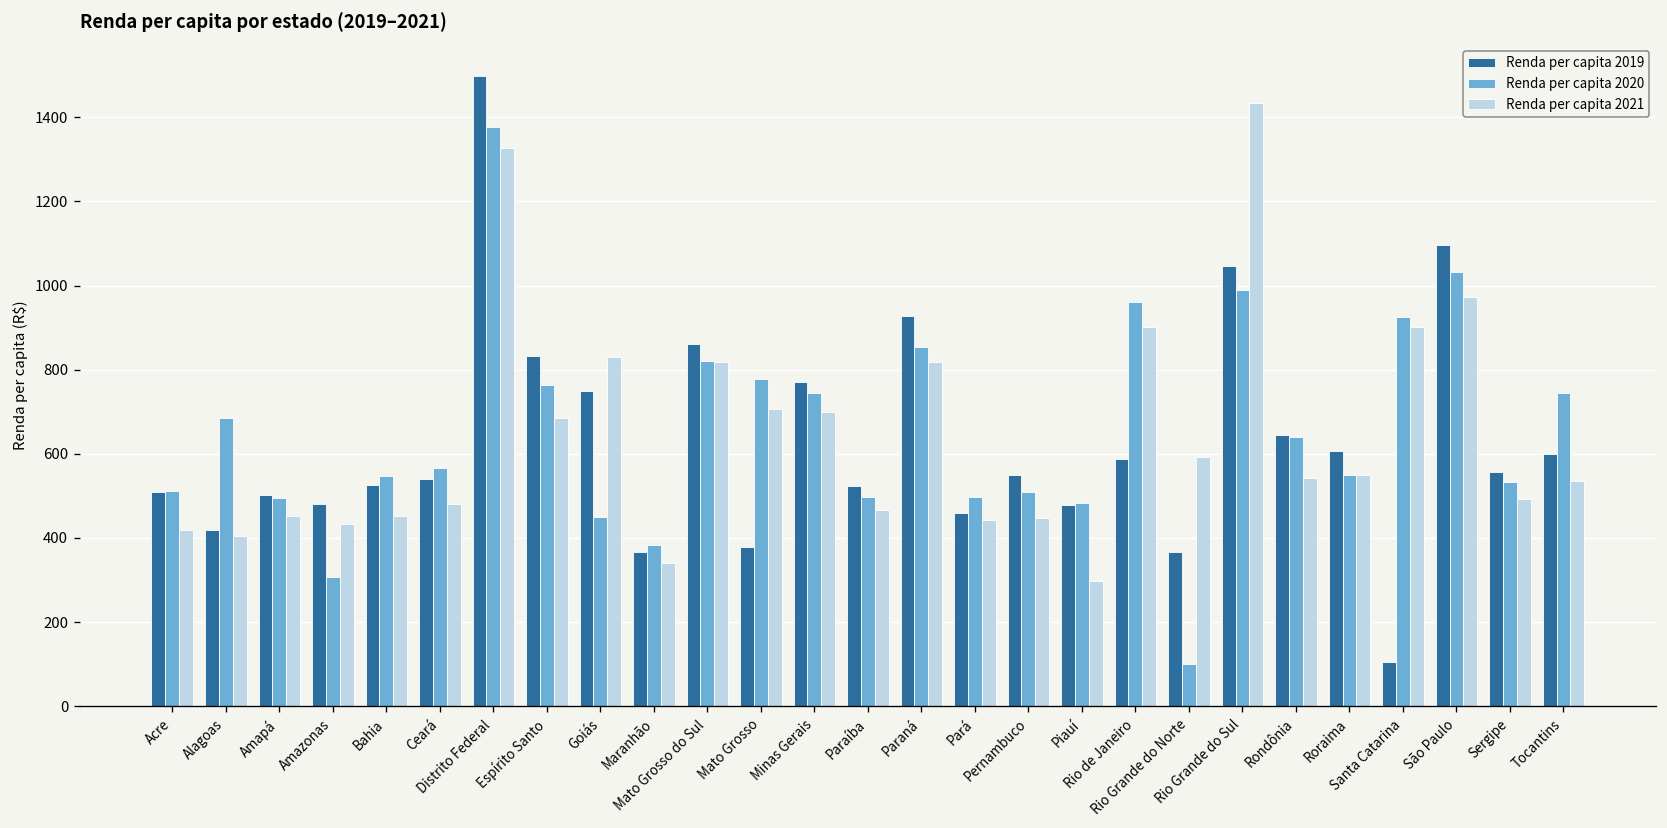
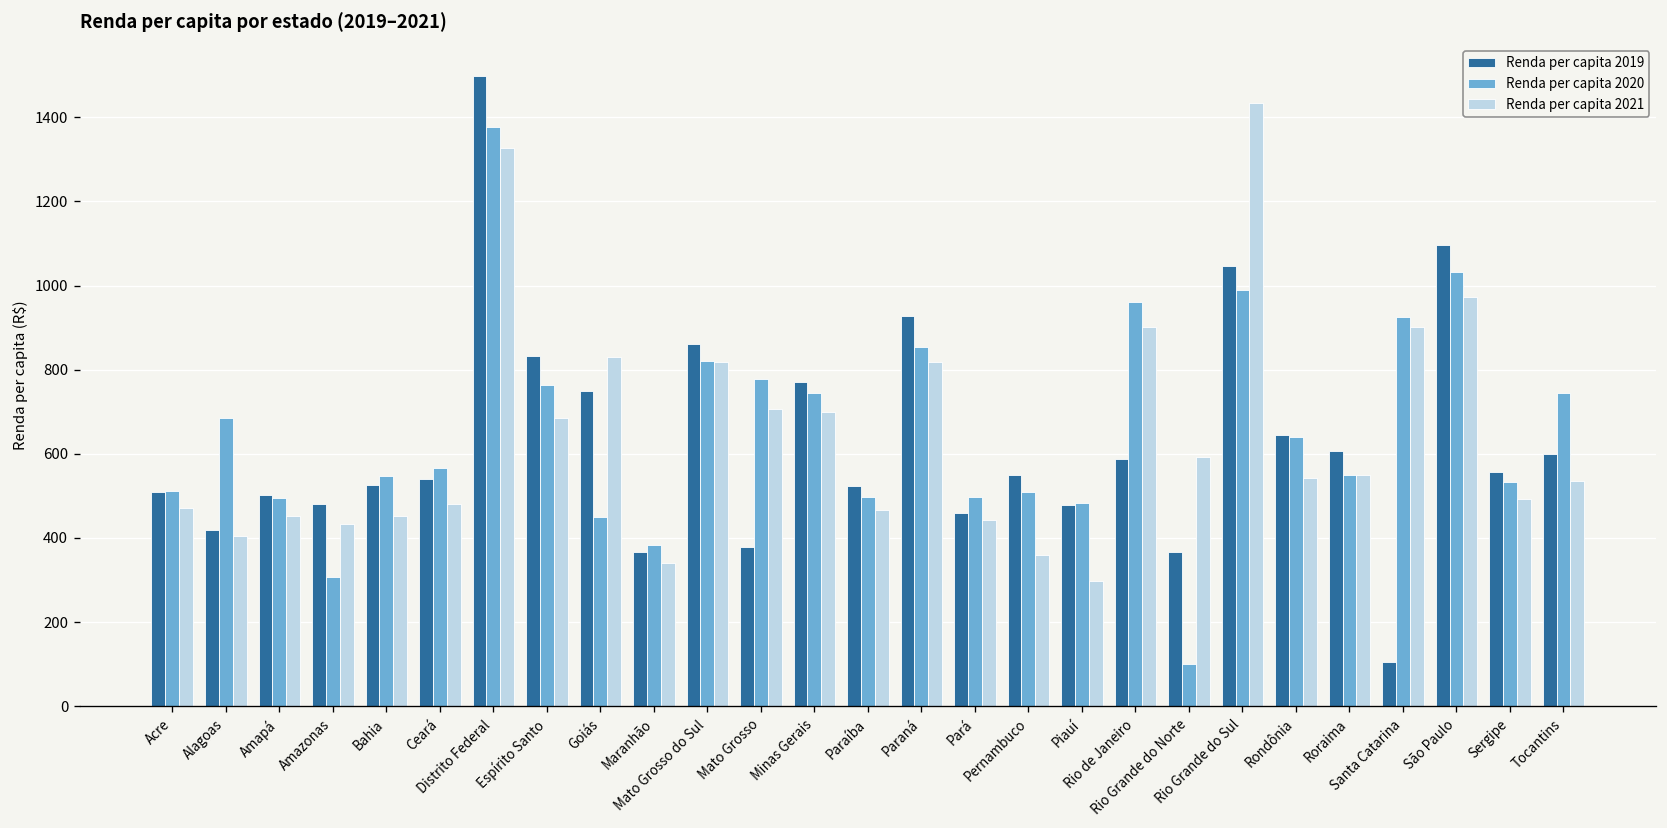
Renda per capita 2021, Acre: 420 -> 470
Renda per capita 2021, Pernambuco: 450 -> 360
